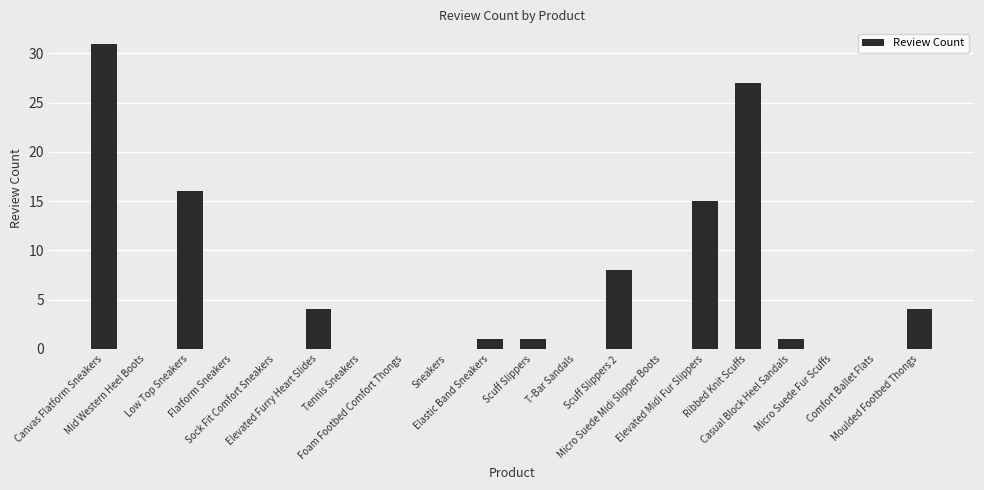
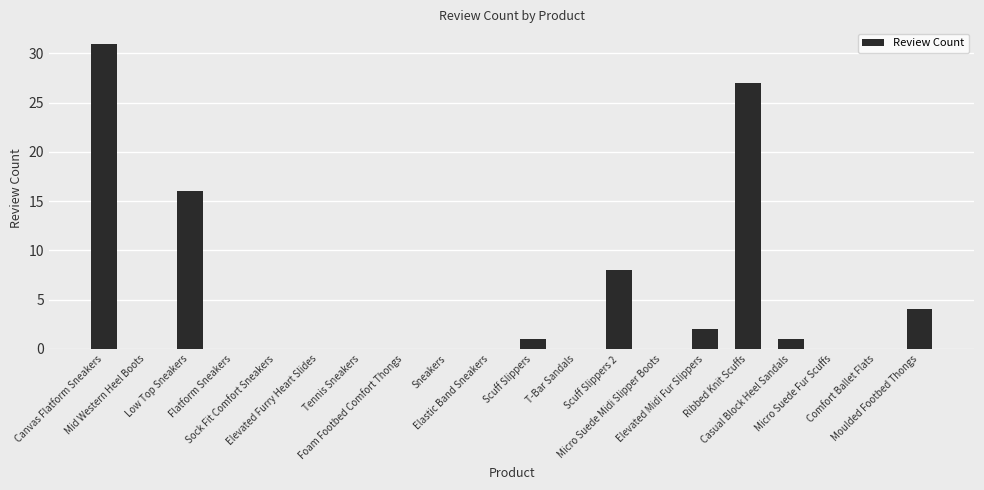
Elevated Furry Heart Slides: 4 -> 0
Elastic Band Sneakers: 1 -> 0
Elevated Midi Fur Slippers: 15 -> 2
